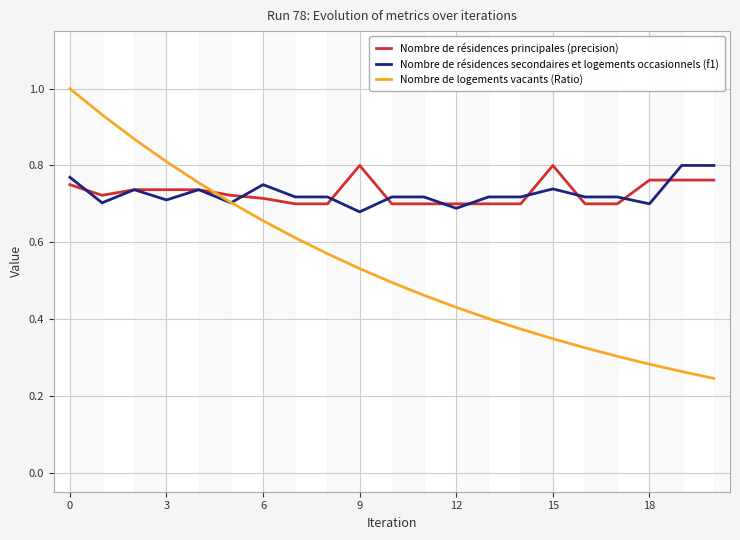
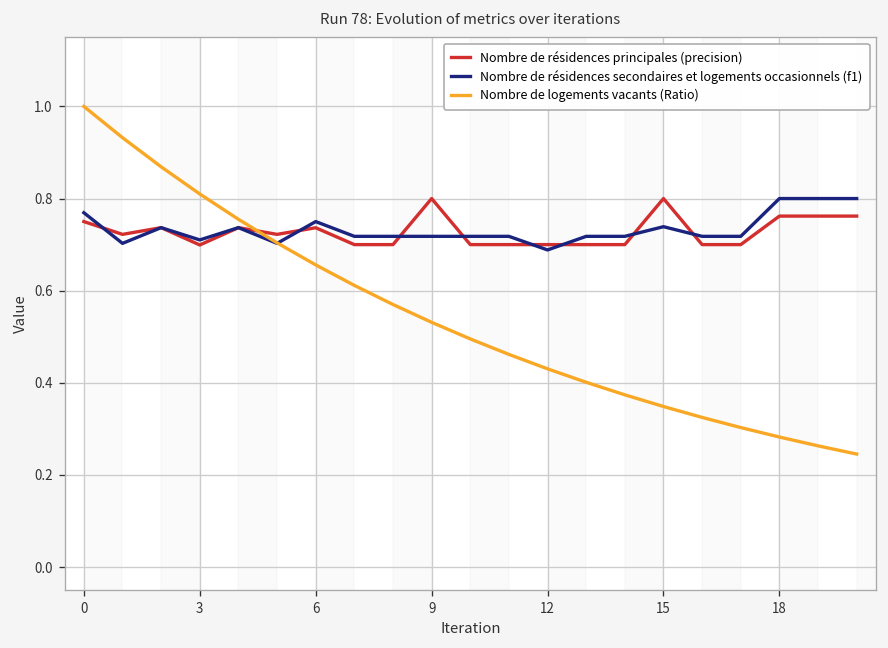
Nombre de résidences principales (precision), 3: 0.74 -> 0.70
Nombre de résidences principales (precision), 6: 0.71 -> 0.74
Nombre de résidences secondaires et logements occasionnels (f1), 9: 0.68 -> 0.72
Nombre de résidences secondaires et logements occasionnels (f1), 18: 0.7 -> 0.8
